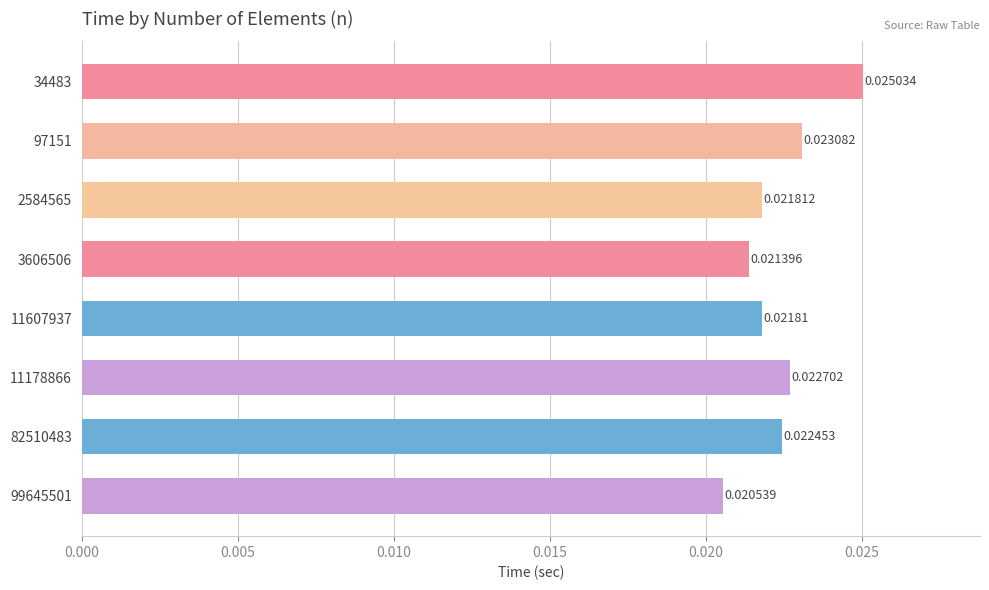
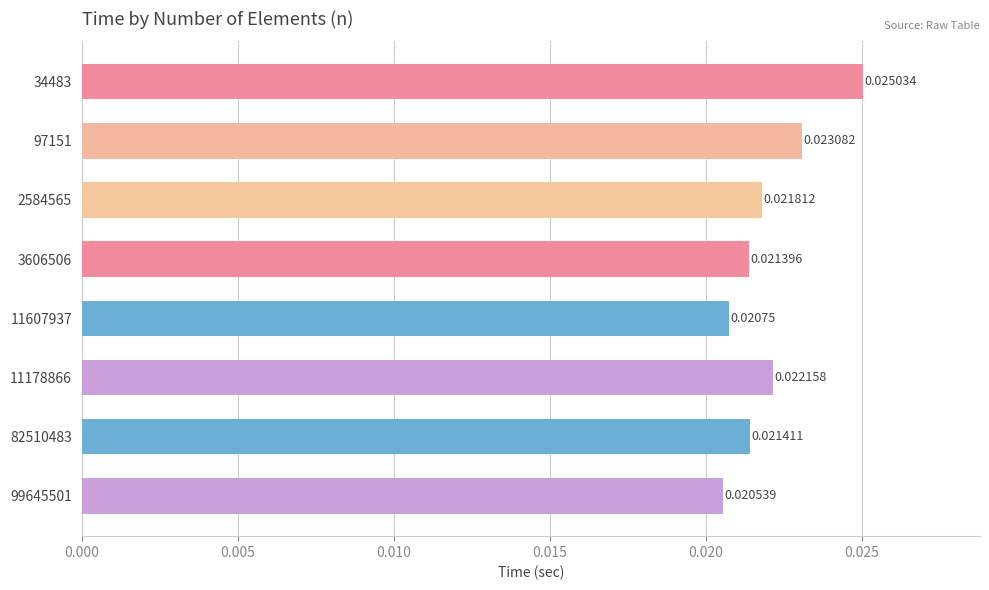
11607937: 0.02181 -> 0.02075
11178866: 0.022702 -> 0.022158
82510483: 0.022453 -> 0.021411
